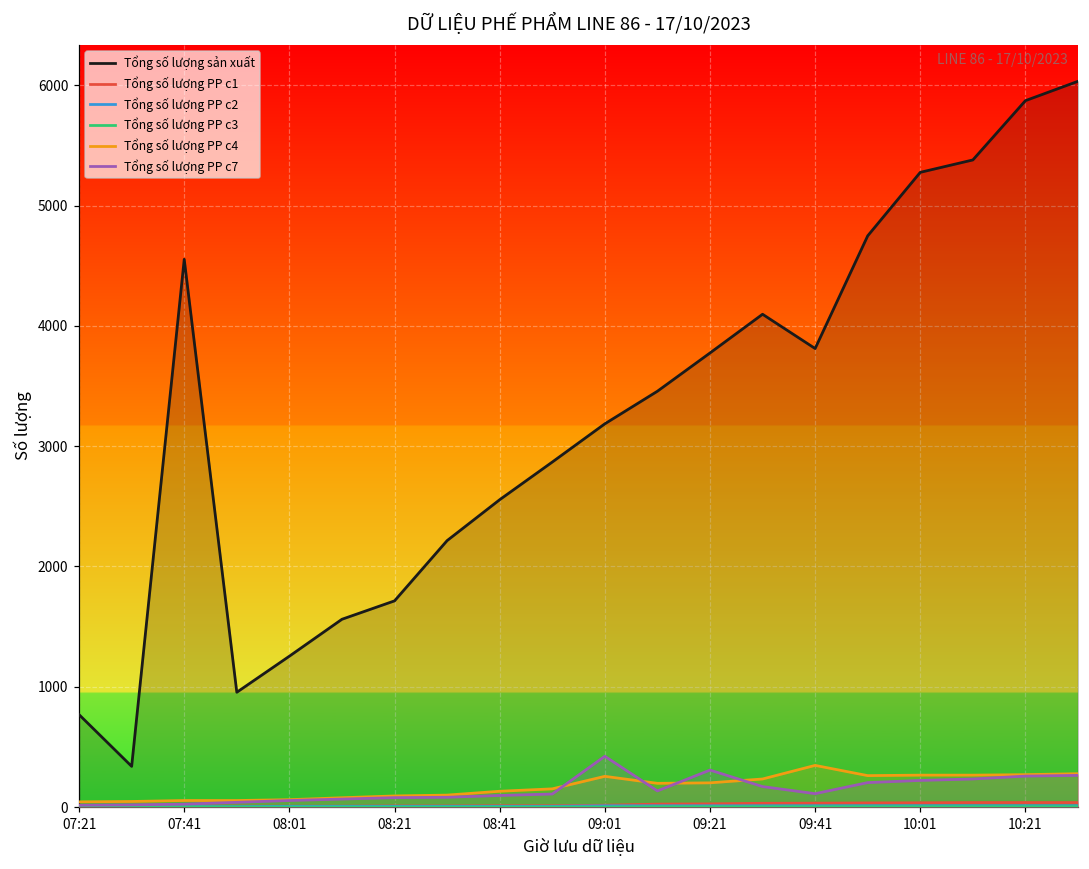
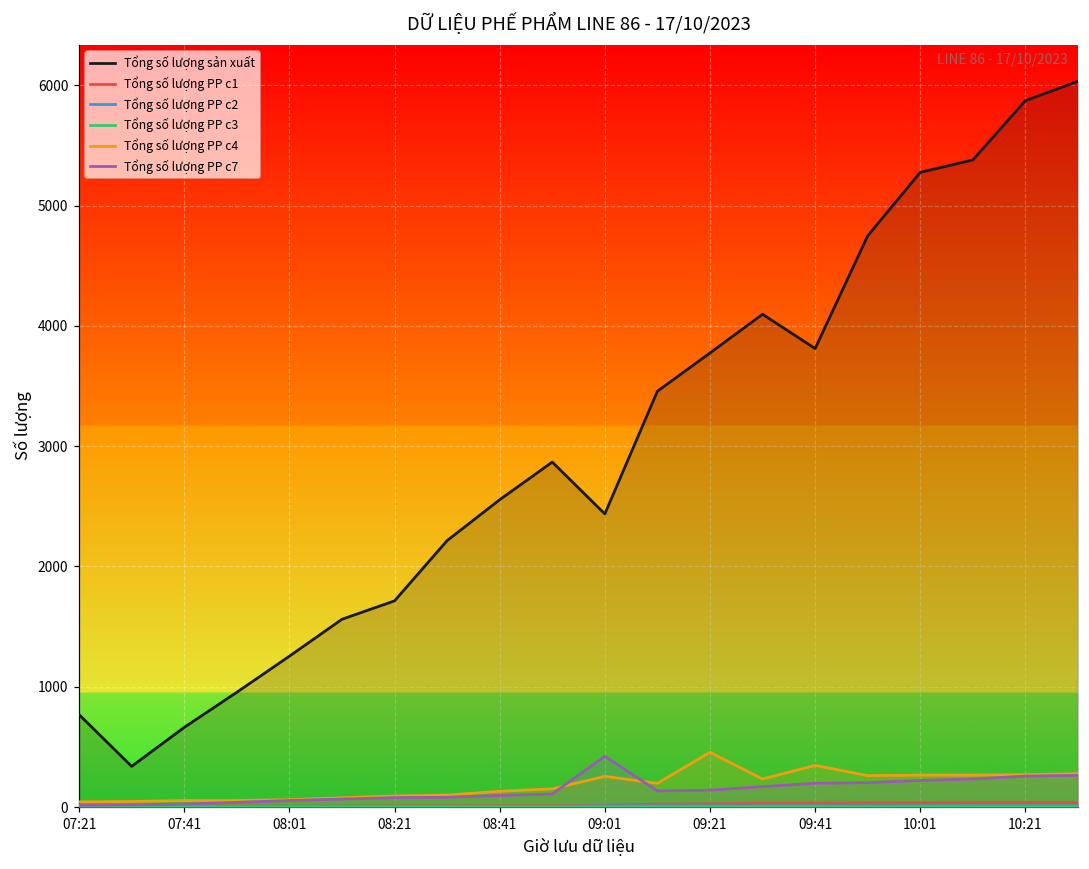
Tổng số lượng sản xuất, 07:41: 4550 -> 660
Tổng số lượng sản xuất, 09:01: 3190 -> 2440
Tổng số lượng PP c4, 09:21: 200 -> 460
Tổng số lượng PP c7, 09:21: 310 -> 140
Tổng số lượng PP c7, 09:41: 110 -> 200
